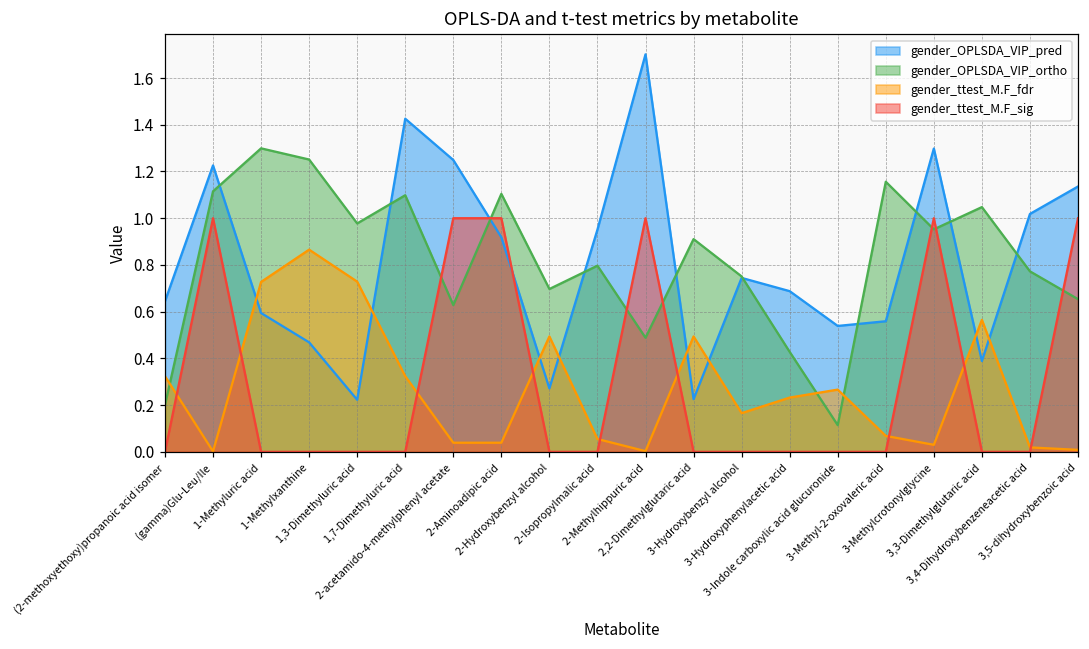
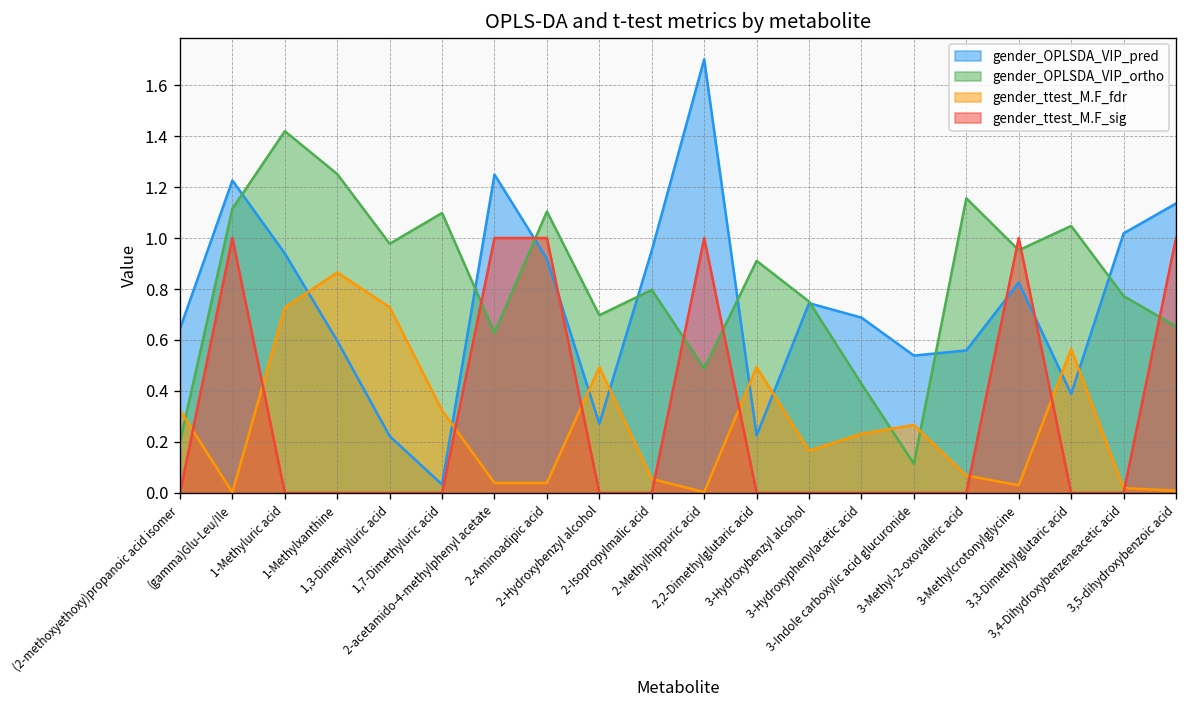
gender_OPLSDA_VIP_pred, 1-Methyluric acid: 0.59 -> 0.94
gender_OPLSDA_VIP_ortho, 1-Methyluric acid: 1.30 -> 1.42
gender_OPLSDA_VIP_pred, 1-Methylxanthine: 0.47 -> 0.60
gender_OPLSDA_VIP_pred, 1,7-Dimethyluric acid: 1.43 -> 0.03
gender_OPLSDA_VIP_pred, 3-Methylcrotonylglycine: 1.30 -> 0.83
